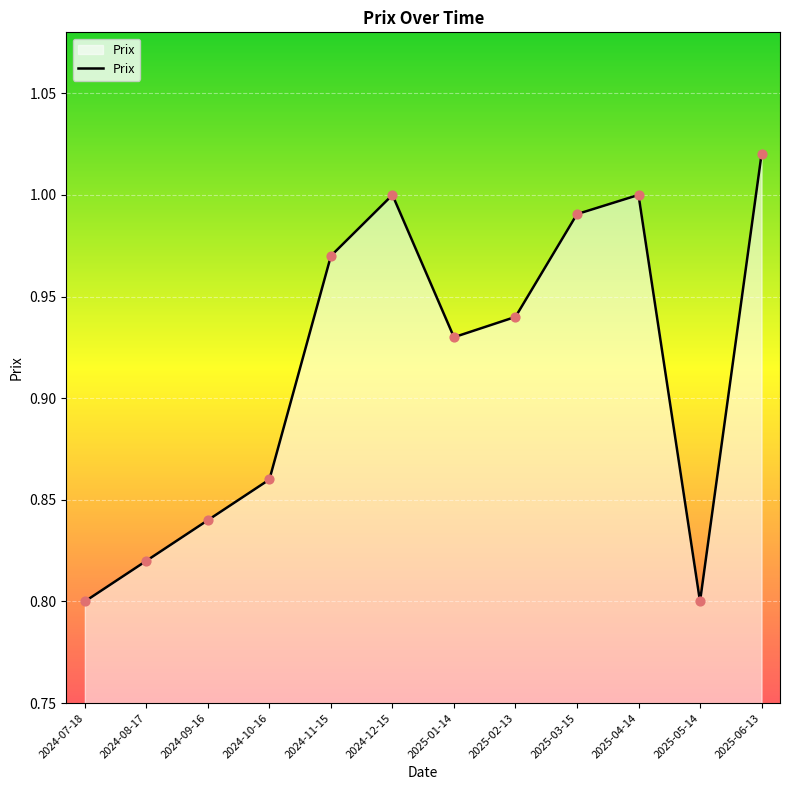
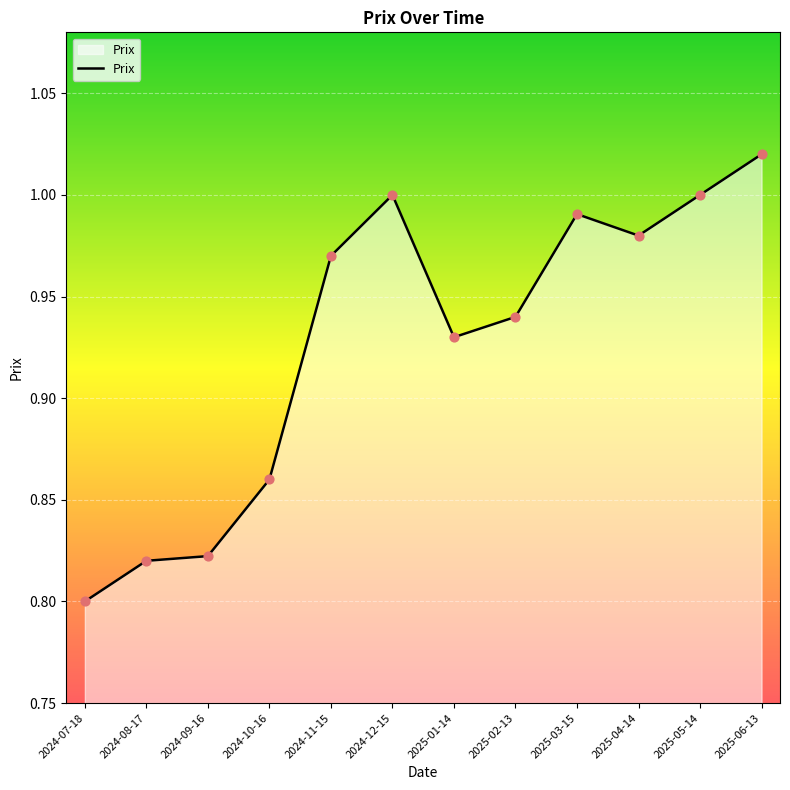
2024-09-16: 0.840 -> 0.822
2025-04-14: 1.00 -> 0.98
2025-05-14: 0.8 -> 1.0
